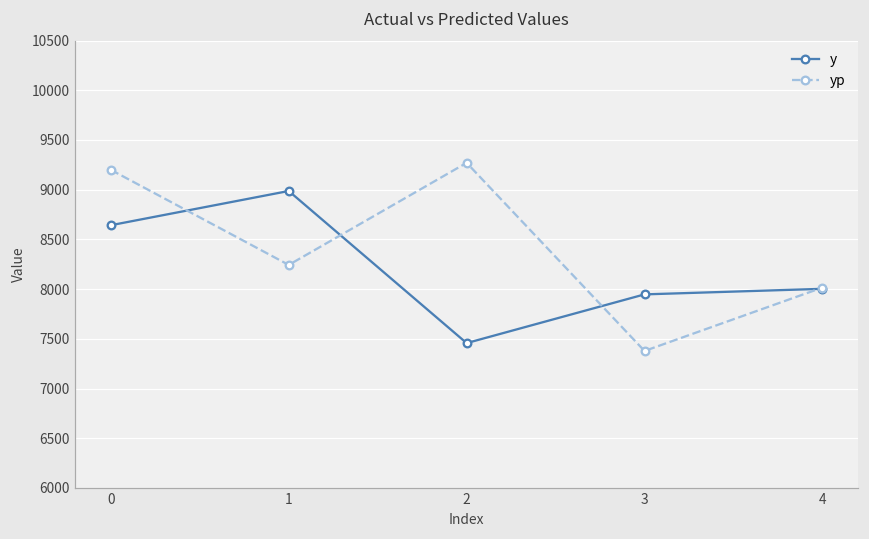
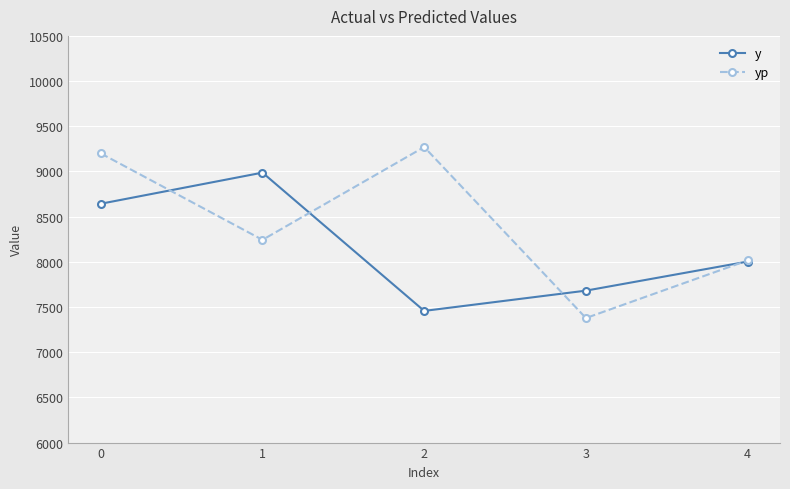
y, 3: 7900 -> 7700
